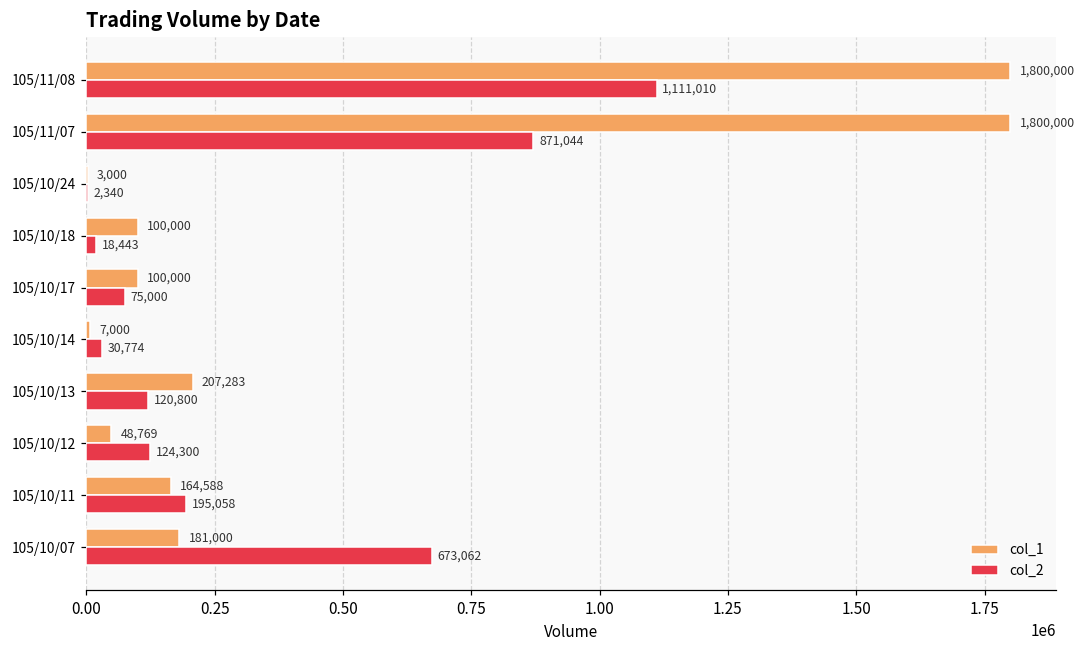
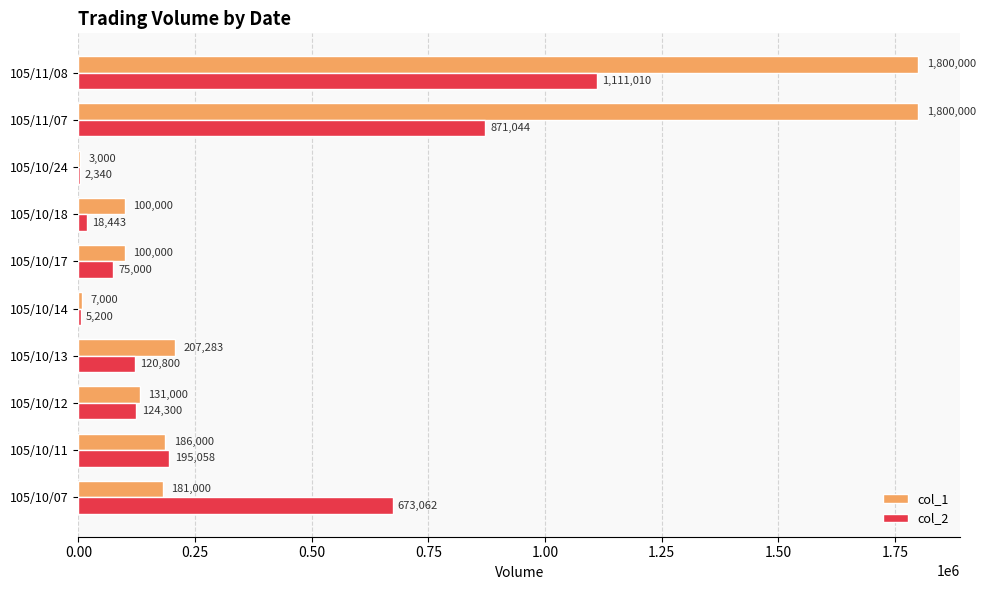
col_2, 105/10/14: 30,774 -> 5,200
col_1, 105/10/12: 48,769 -> 131,000
col_1, 105/10/11: 164,588 -> 186,000
